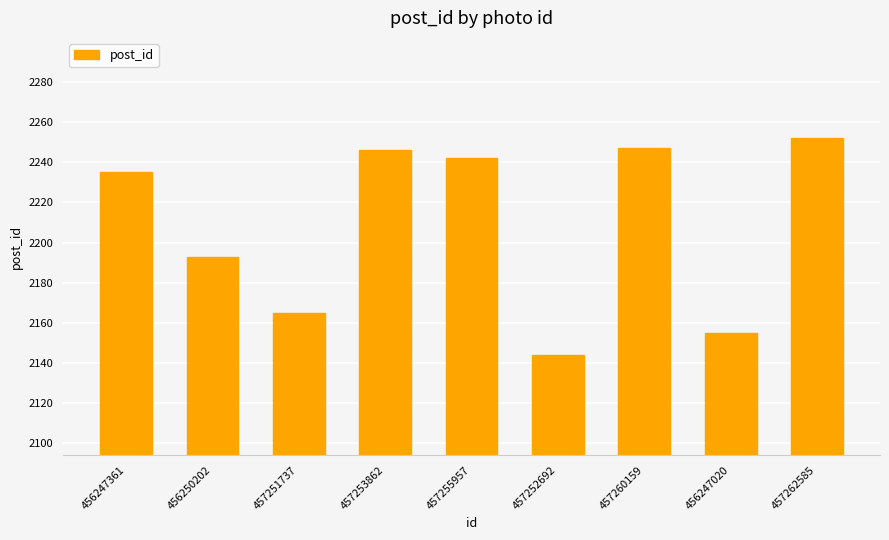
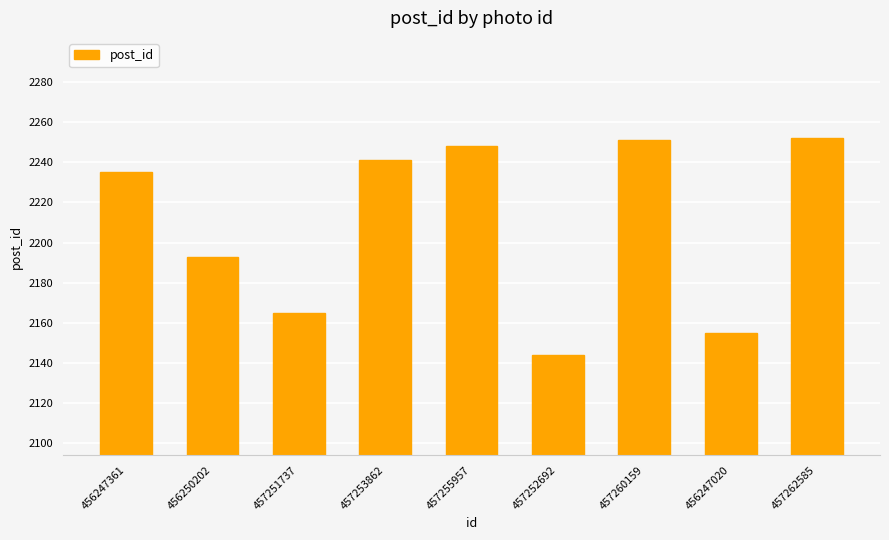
457253862: 2246 -> 2241
457255957: 2242 -> 2248
457260159: 2247 -> 2251
